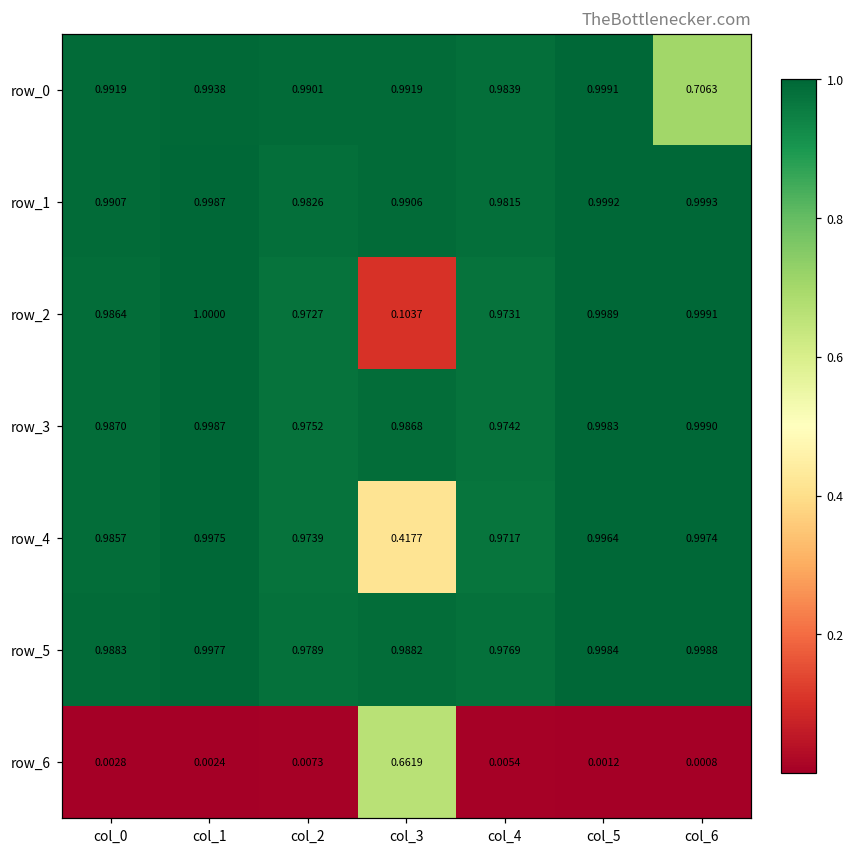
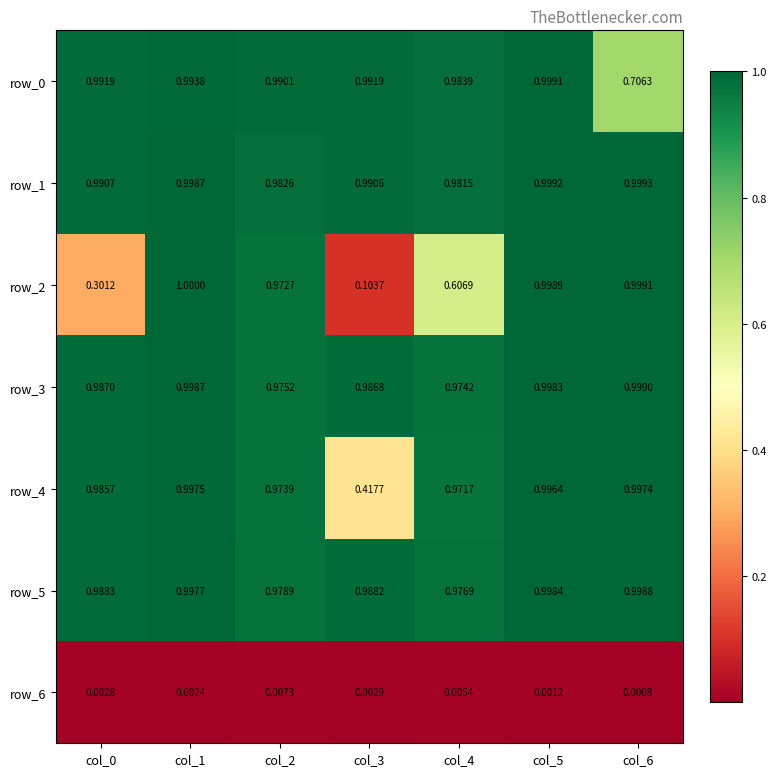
row_2, col_0: 0.9864 -> 0.3012
row_2, col_4: 0.9731 -> 0.6069
row_6, col_3: 0.6619 -> 0.0029
